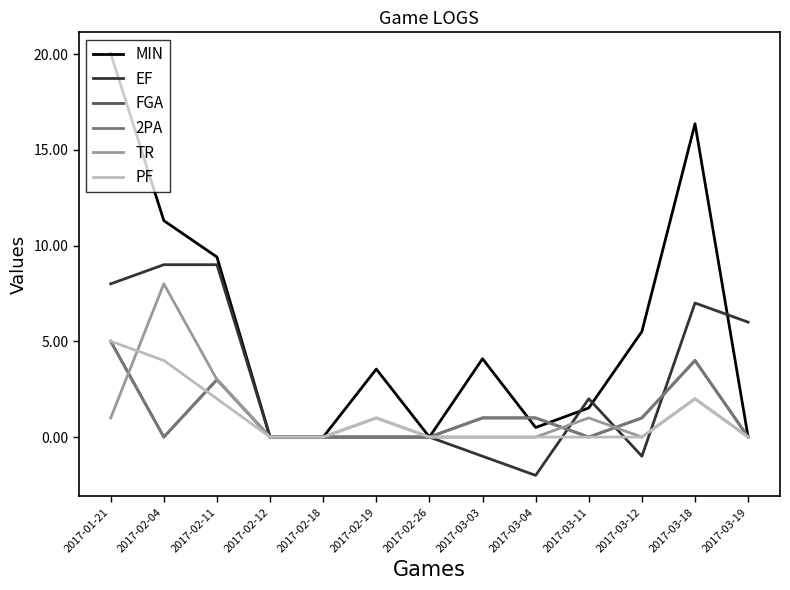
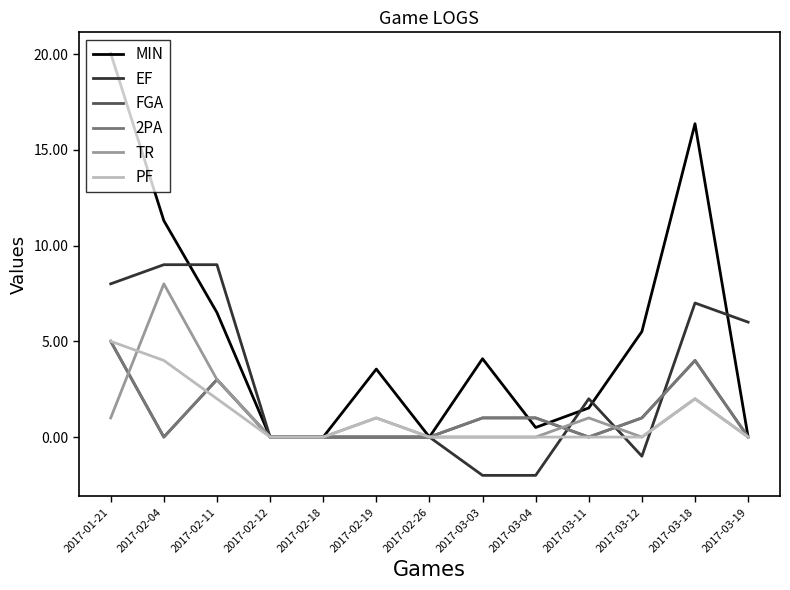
MIN, 2017-02-11: 9.4 -> 6.5
EF, 2017-03-03: -1 -> -2
